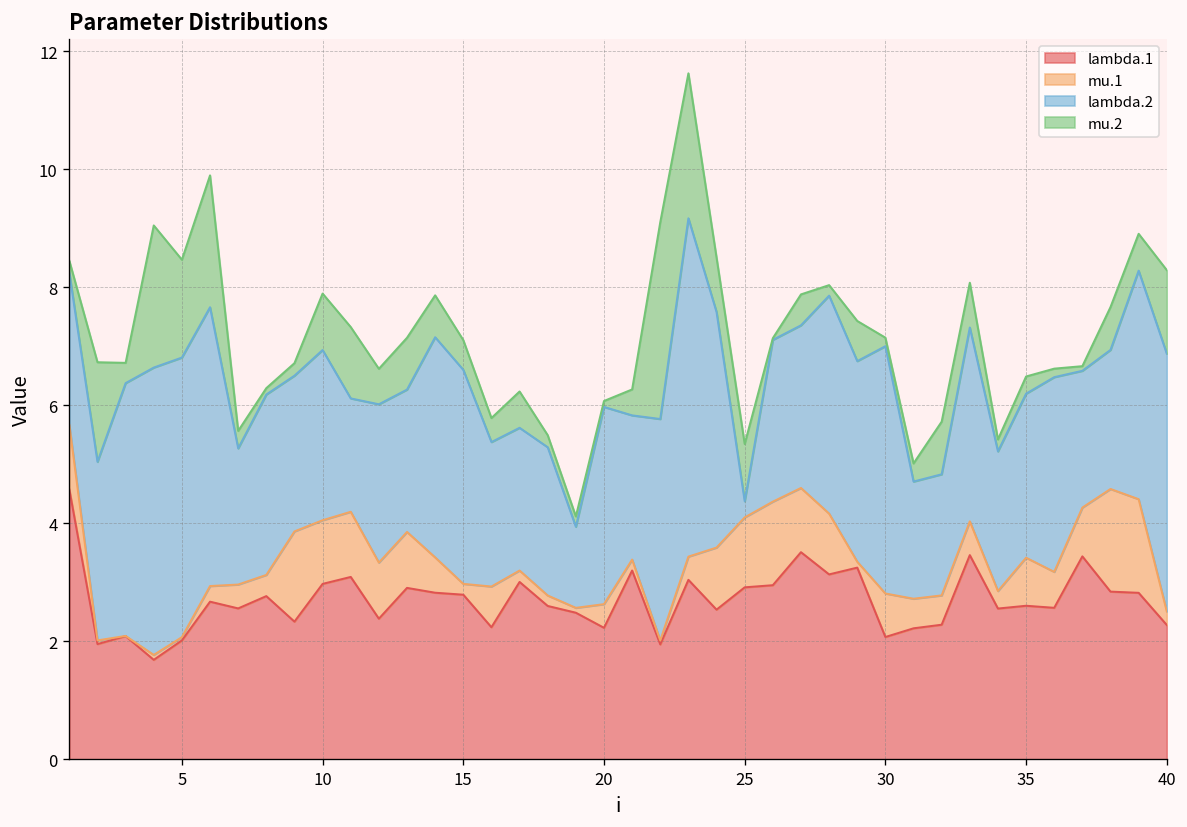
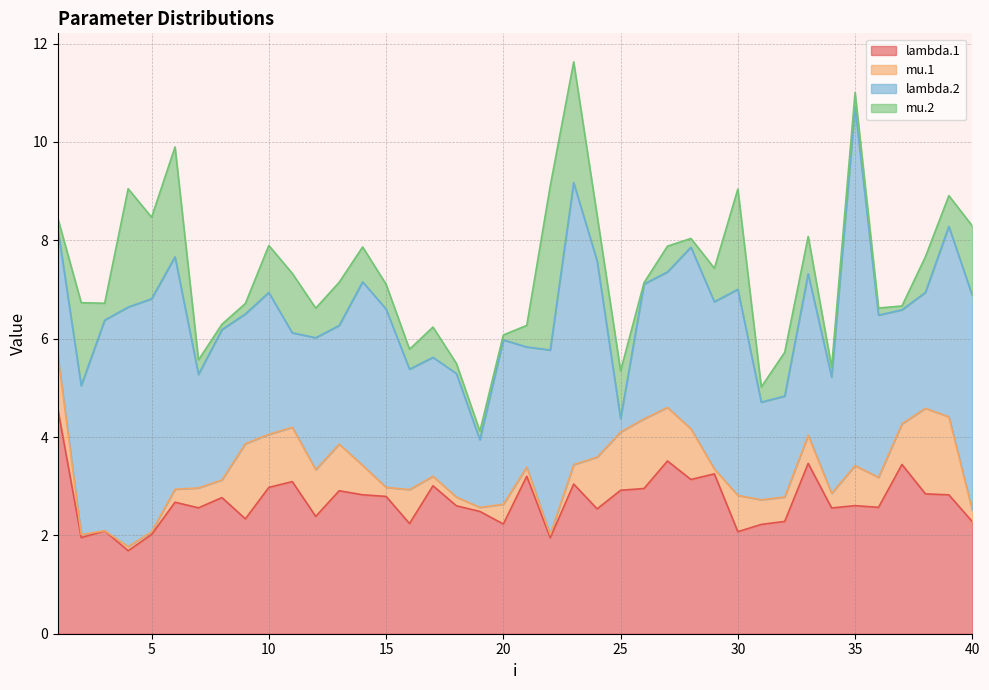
mu.2, 30: 0.1 -> 2.0
lambda.2, 35: 2.8 -> 7.3
